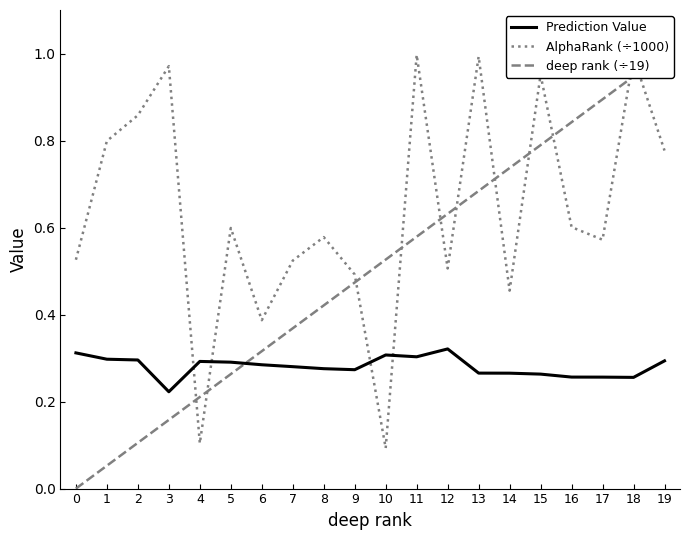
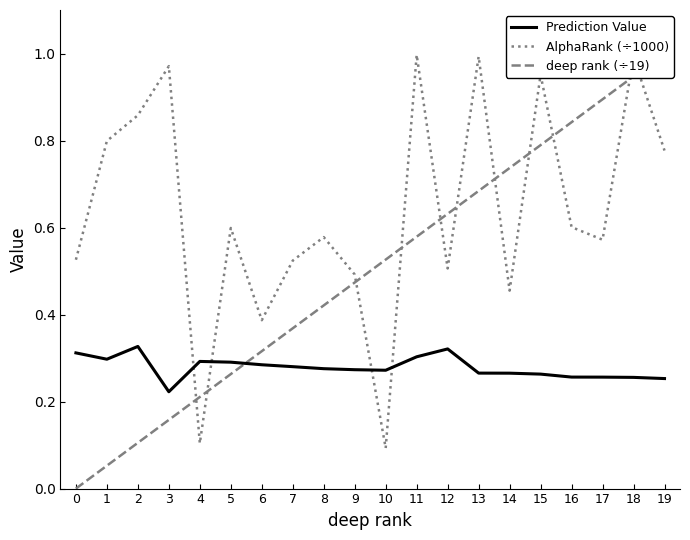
Prediction Value, 2: 0.30 -> 0.33
Prediction Value, 10: 0.31 -> 0.27
Prediction Value, 19: 0.29 -> 0.25
